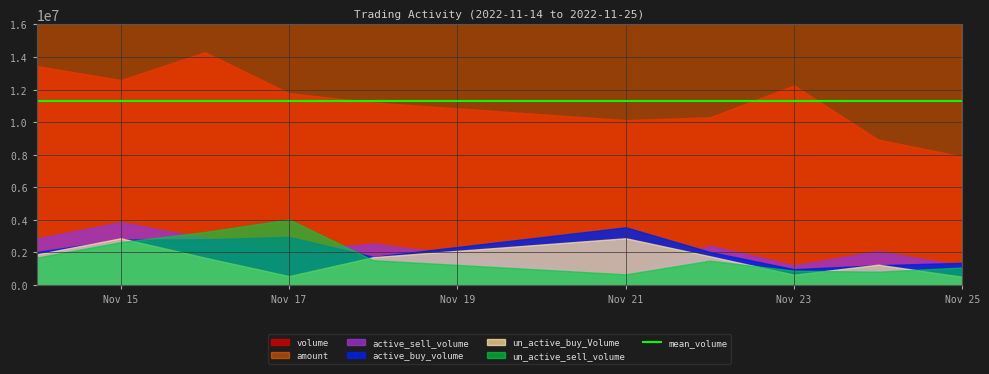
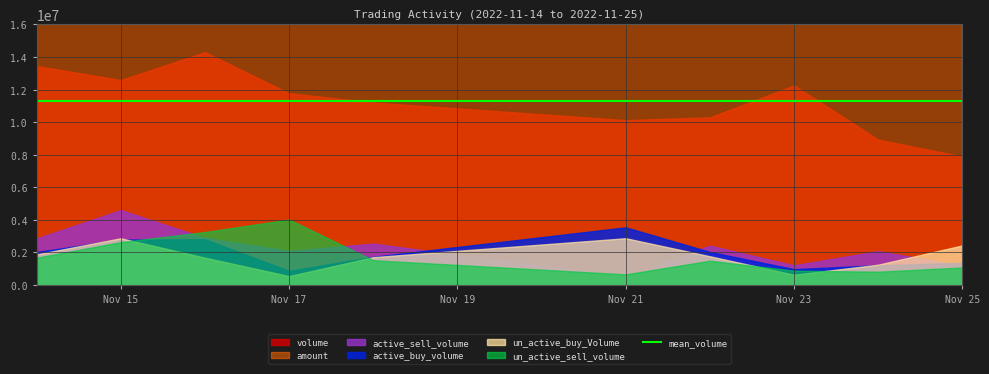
active_sell_volume, Nov 15: 3900000 -> 4600000
active_buy_volume, Nov 17: 3000000 -> 900000
un_active_buy_Volume, Nov 25: 500000 -> 2400000
